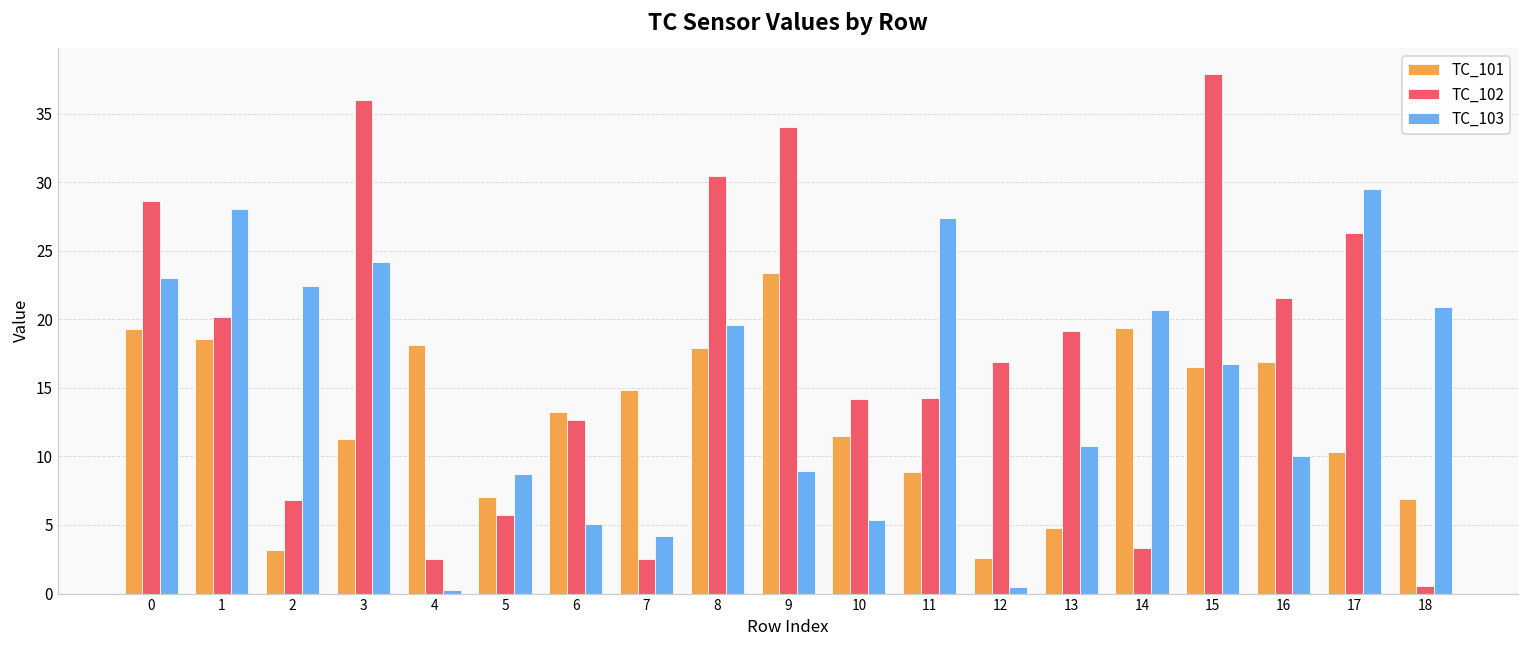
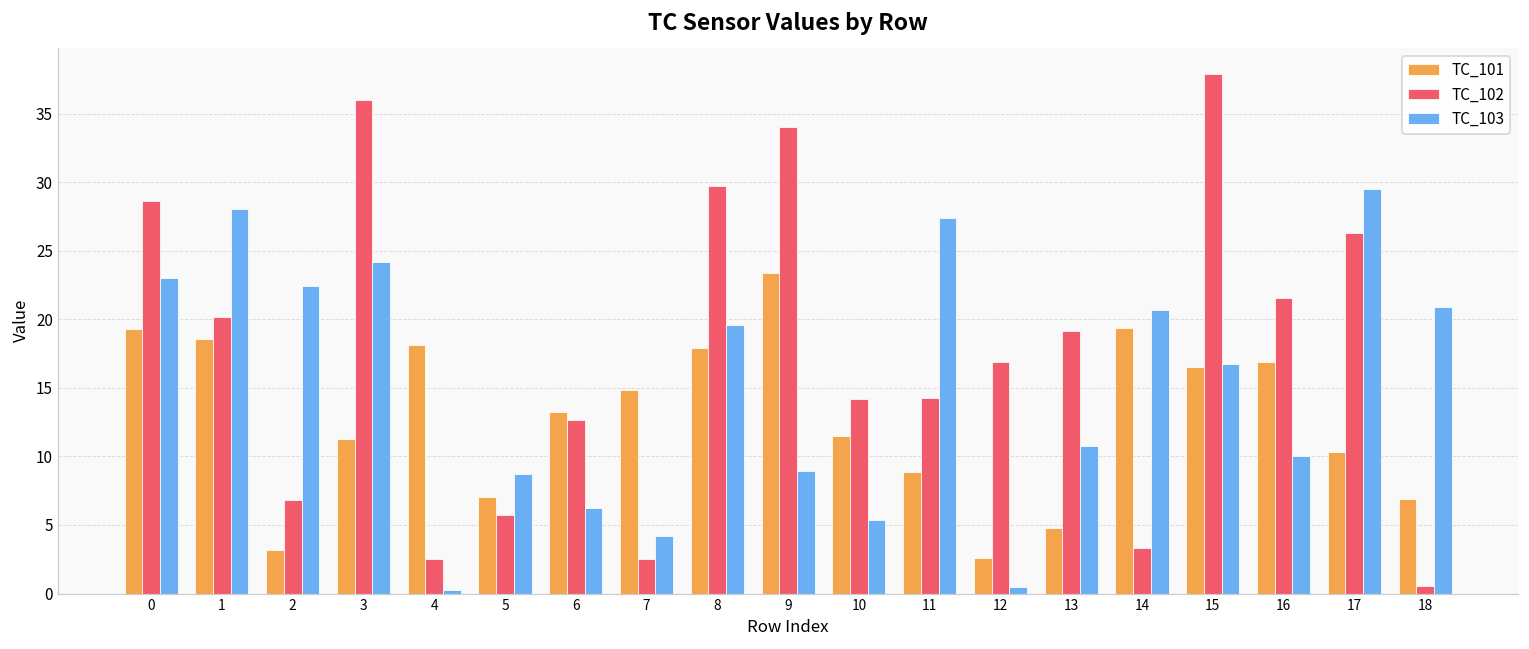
TC_103, 6: 5.1 -> 6.2
TC_102, 8: 30.4 -> 29.8
